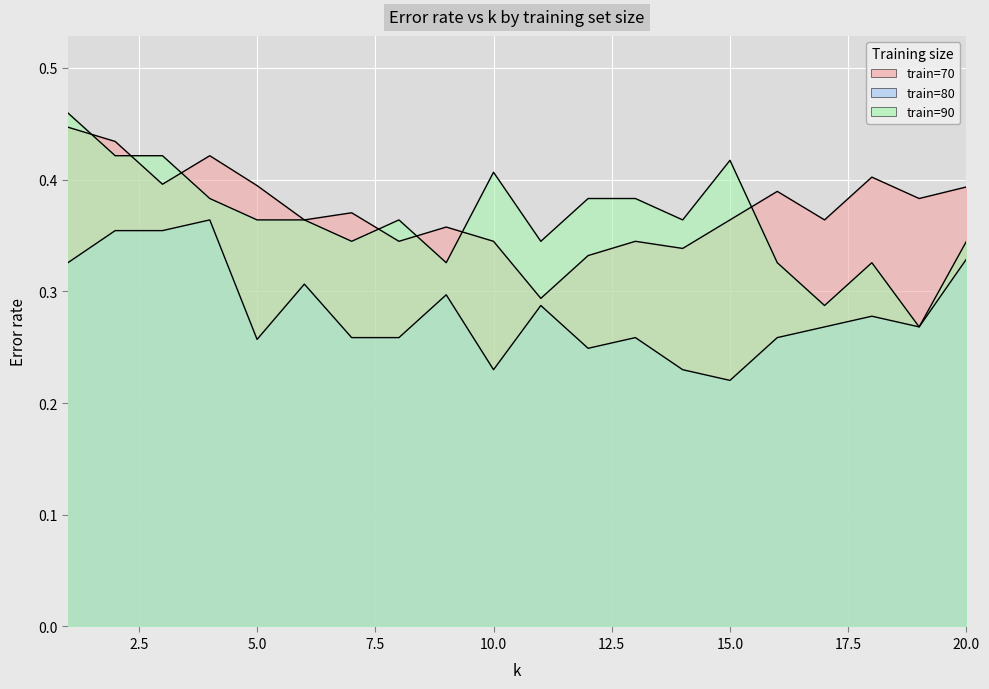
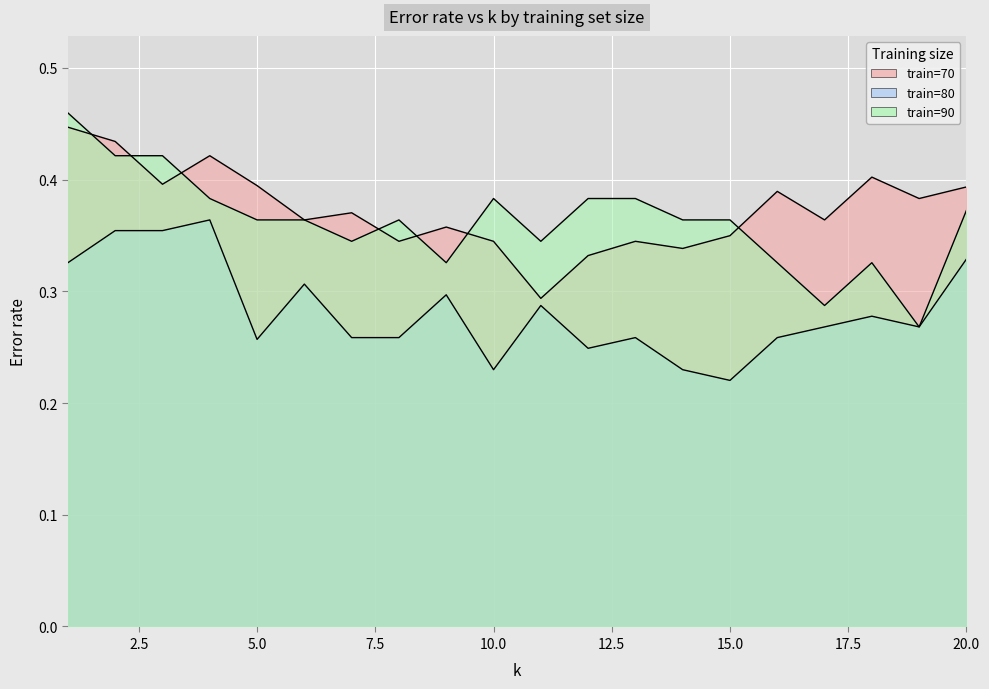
train=90, 10.0: 0.407 -> 0.383
train=70, 15.0: 0.364 -> 0.350
train=90, 15.0: 0.417 -> 0.364
train=90, 20.0: 0.345 -> 0.373
